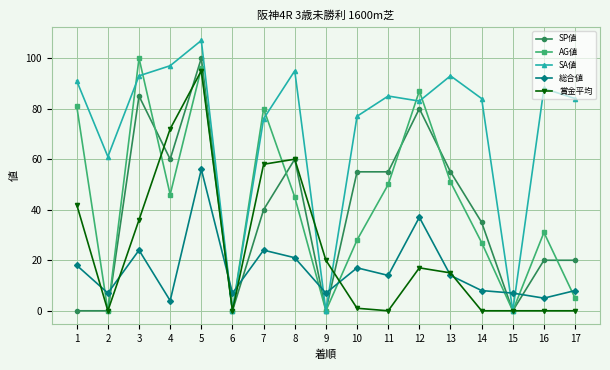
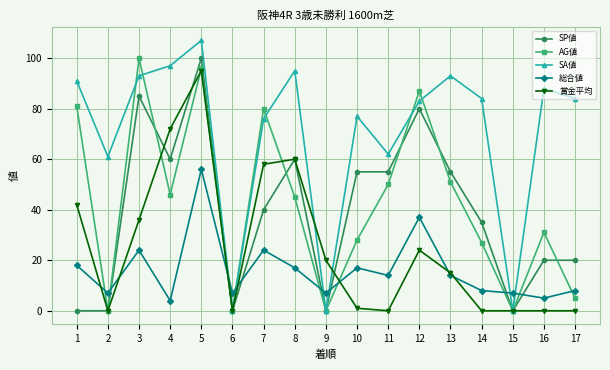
総合値, 8: 21 -> 17
SA値, 11: 85 -> 62
賞金平均, 12: 17 -> 24
